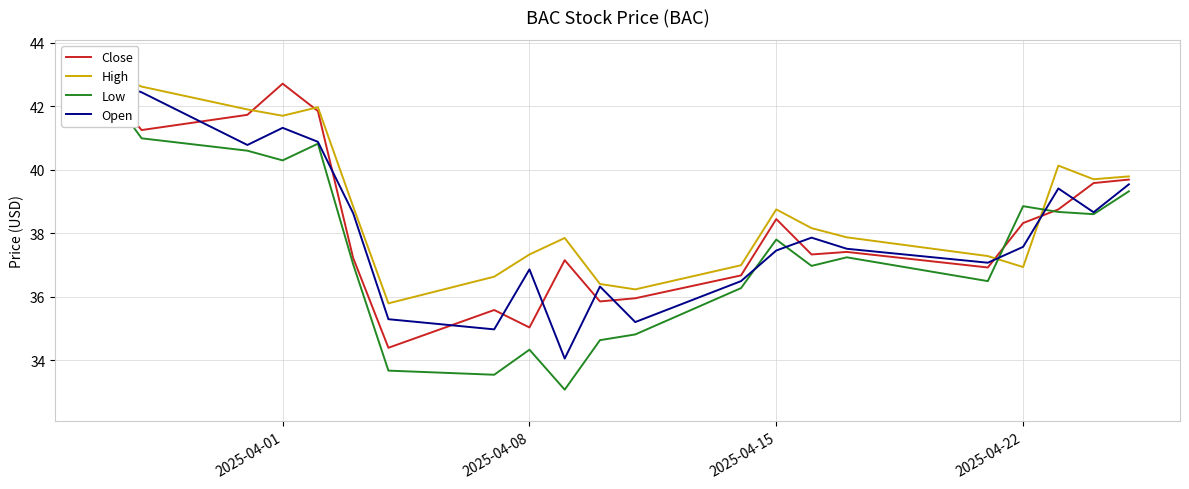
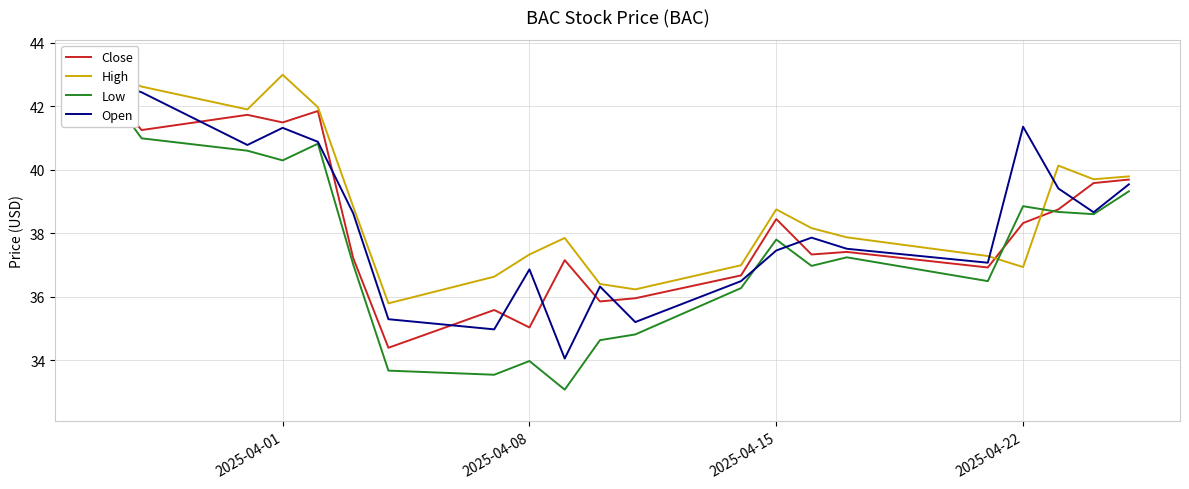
Close, 2025-04-01: 42.7 -> 41.5
High, 2025-04-01: 41.7 -> 43.0
Low, 2025-04-08: 34.3 -> 34.0
Open, 2025-04-22: 37.6 -> 41.4
